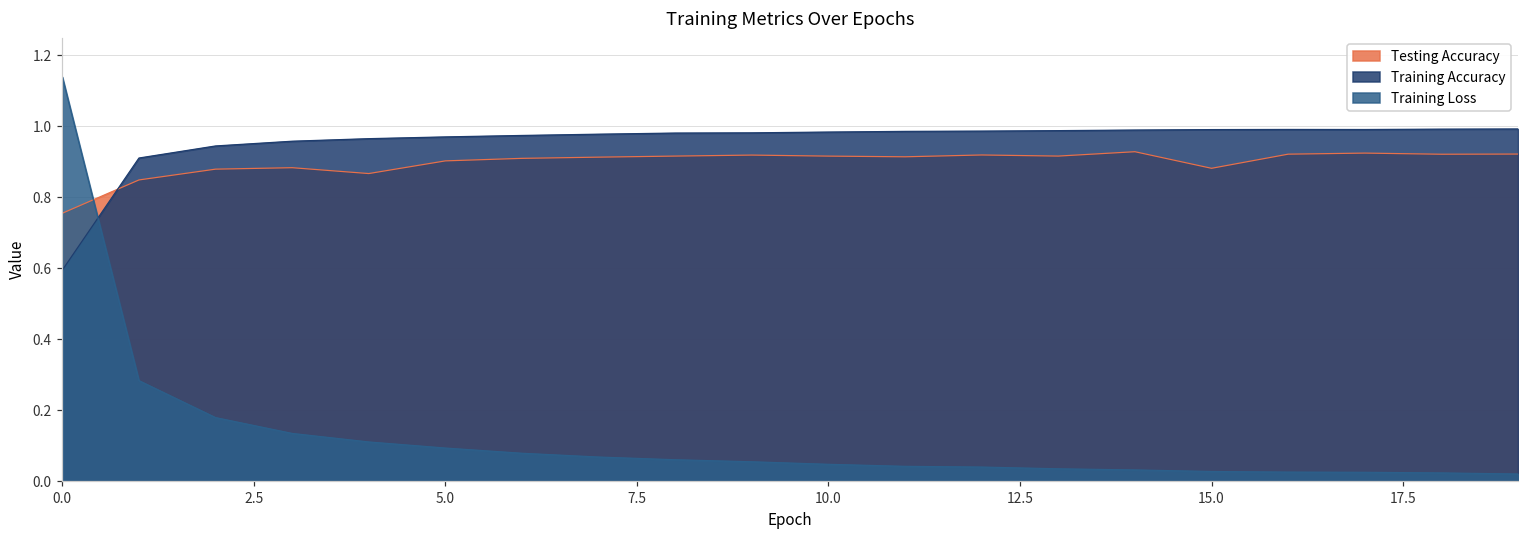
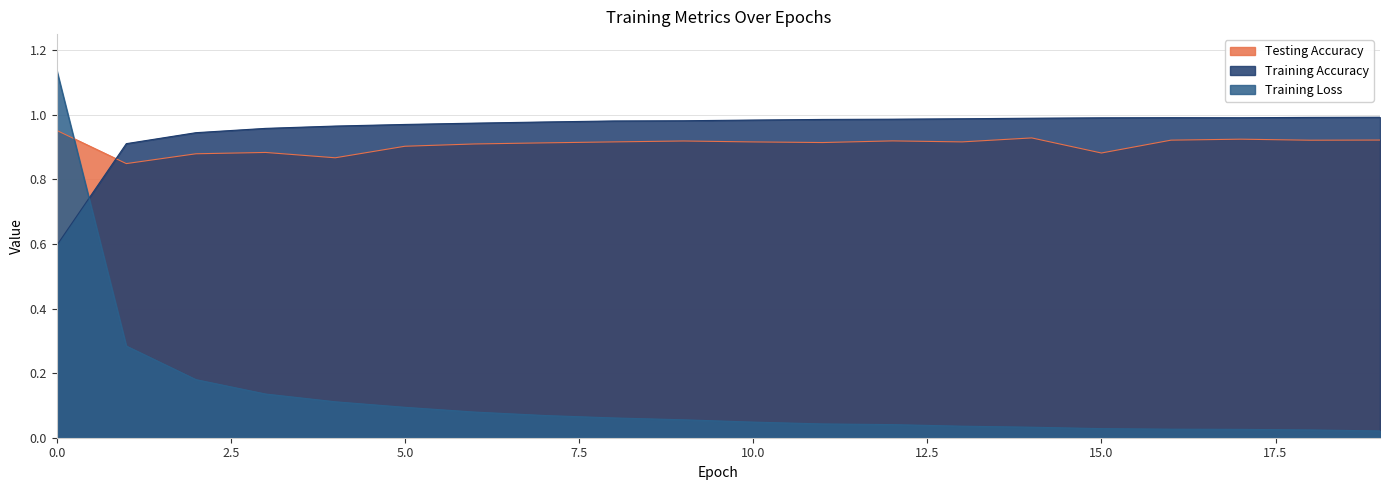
Testing Accuracy, 0.0: 0.76 -> 0.95
